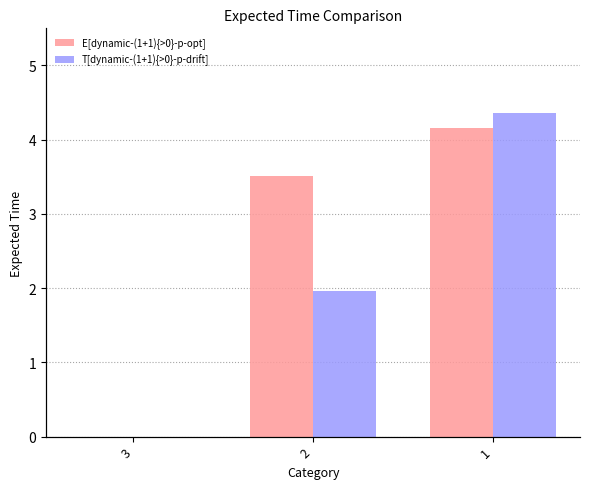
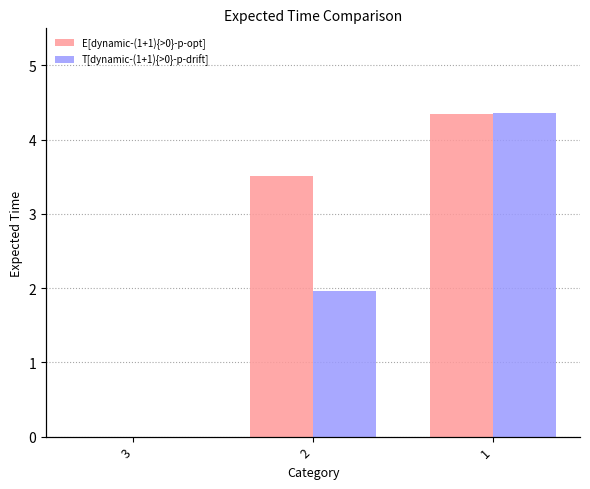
E[dynamic-(1+1){>0}-p-opt], 1: 4.2 -> 4.3
